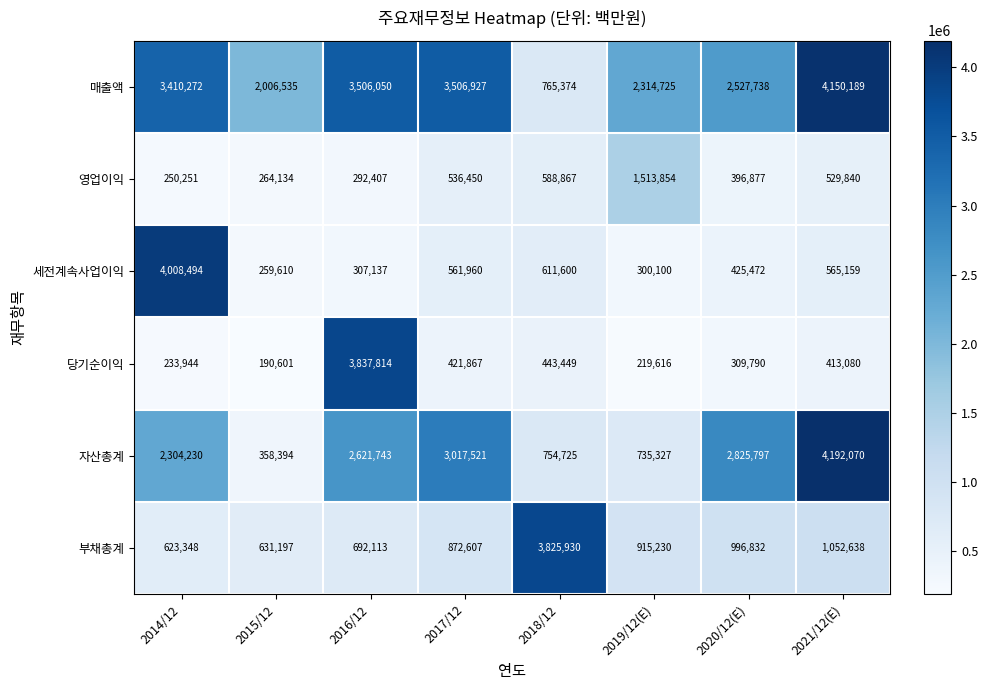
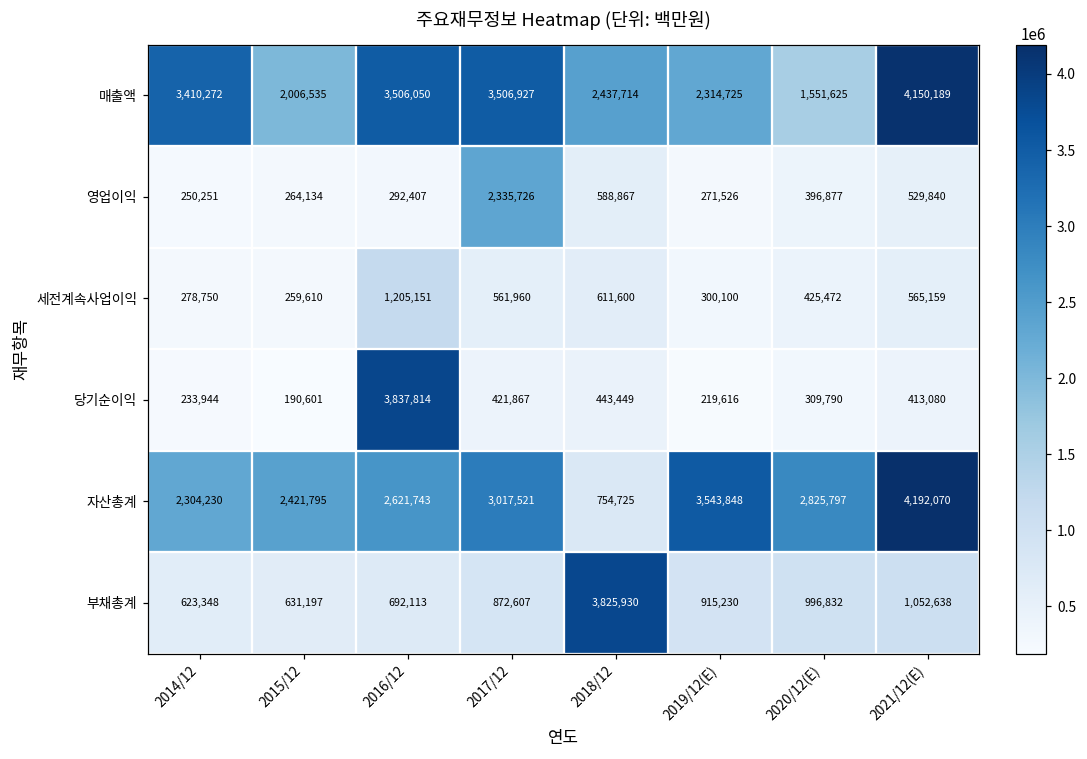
매출액, 2018/12: 765,374 -> 2,437,714
매출액, 2020/12(E): 2,527,738 -> 1,551,625
영업이익, 2017/12: 536,450 -> 2,335,726
영업이익, 2019/12(E): 1,513,854 -> 271,526
세전계속사업이익, 2014/12: 4,008,494 -> 278,750
세전계속사업이익, 2016/12: 307,137 -> 1,205,151
자산총계, 2015/12: 358,394 -> 2,421,795
자산총계, 2019/12(E): 735,327 -> 3,543,848
